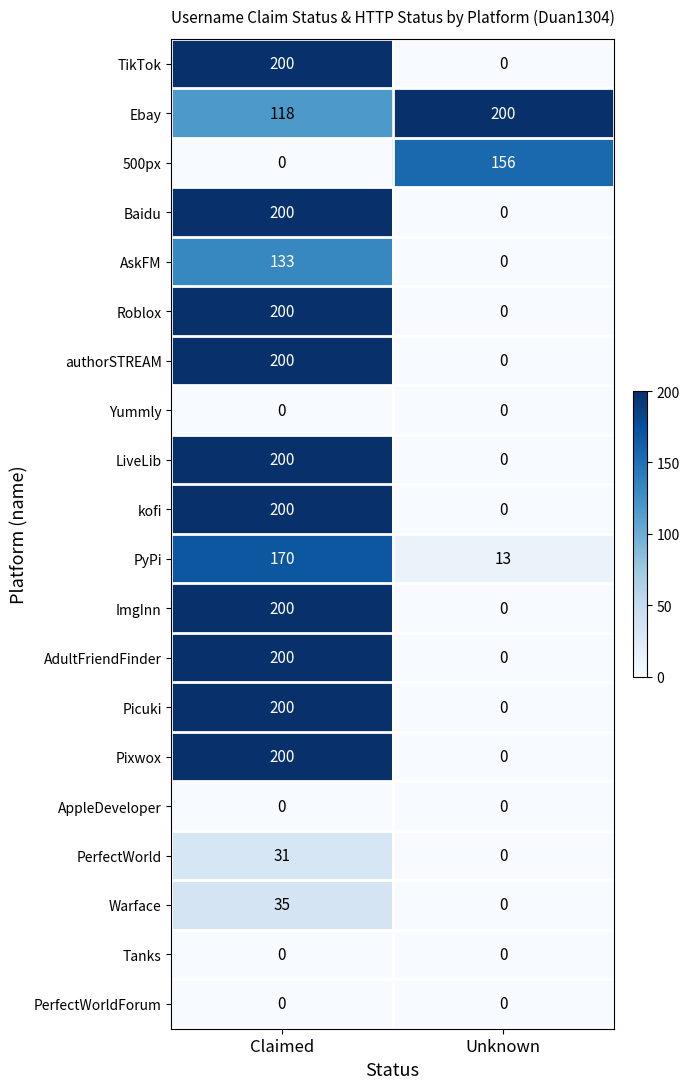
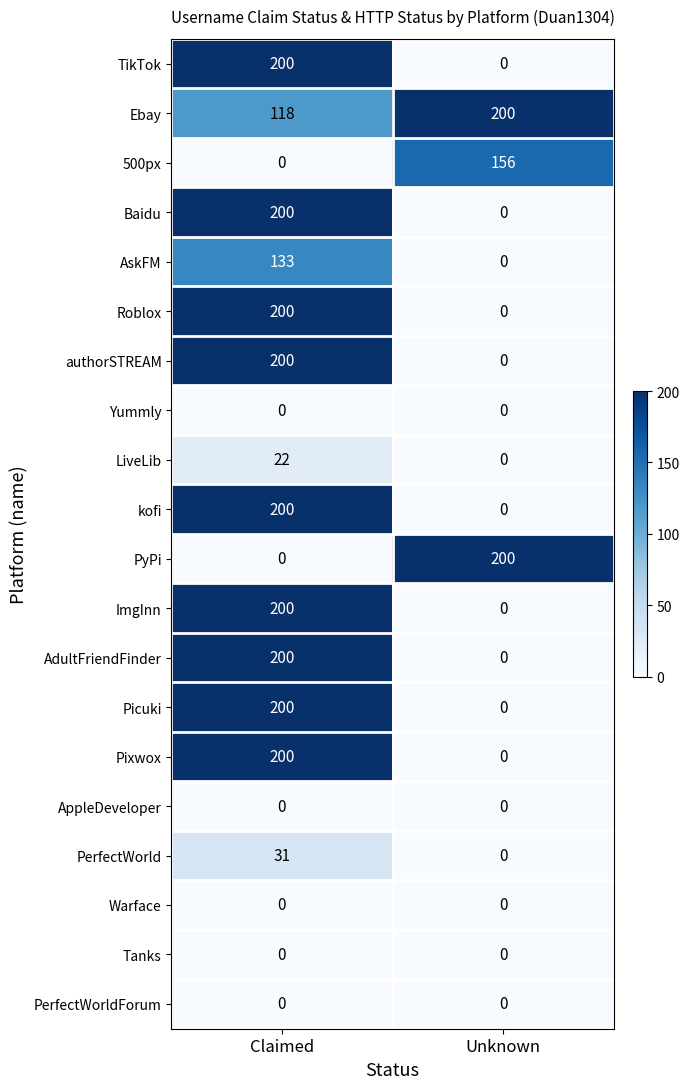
LiveLib, Claimed: 200 -> 22
PyPi, Claimed: 170 -> 0
PyPi, Unknown: 13 -> 200
Warface, Claimed: 35 -> 0
